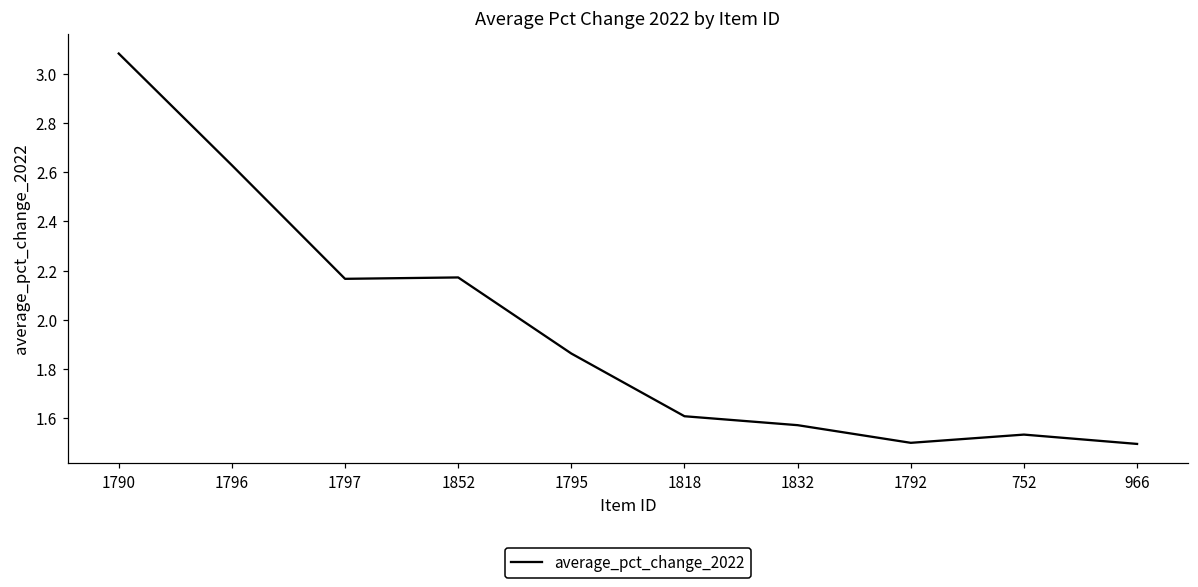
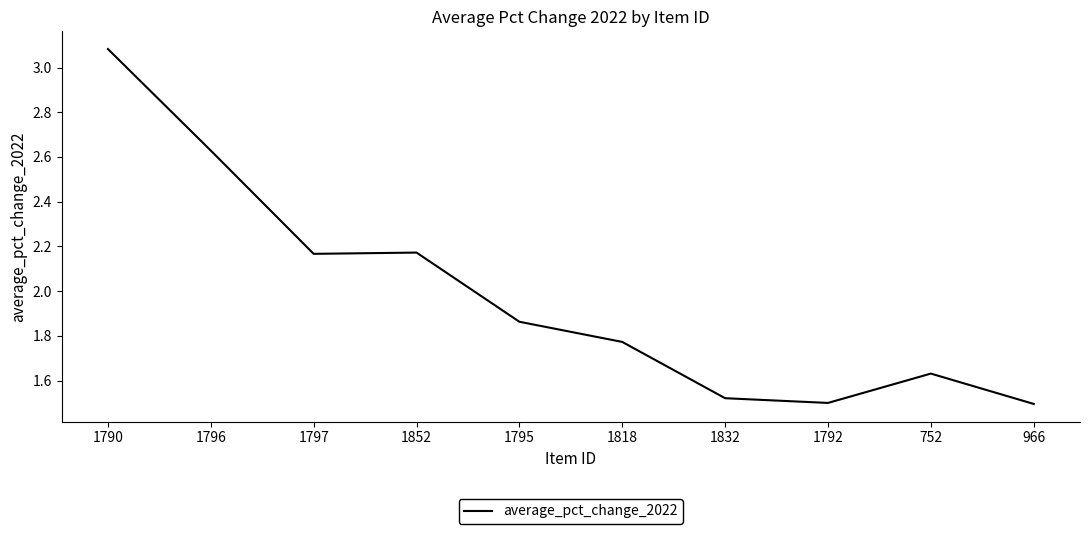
1818: 1.61 -> 1.77
1832: 1.57 -> 1.52
752: 1.53 -> 1.63
